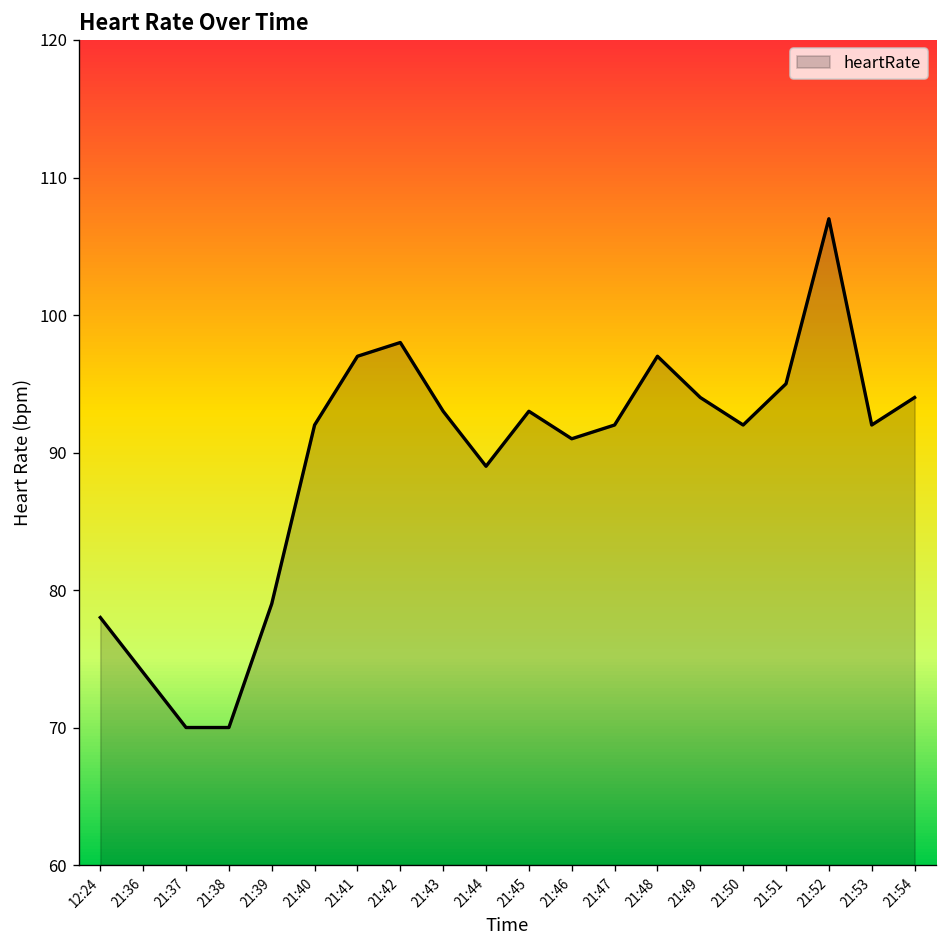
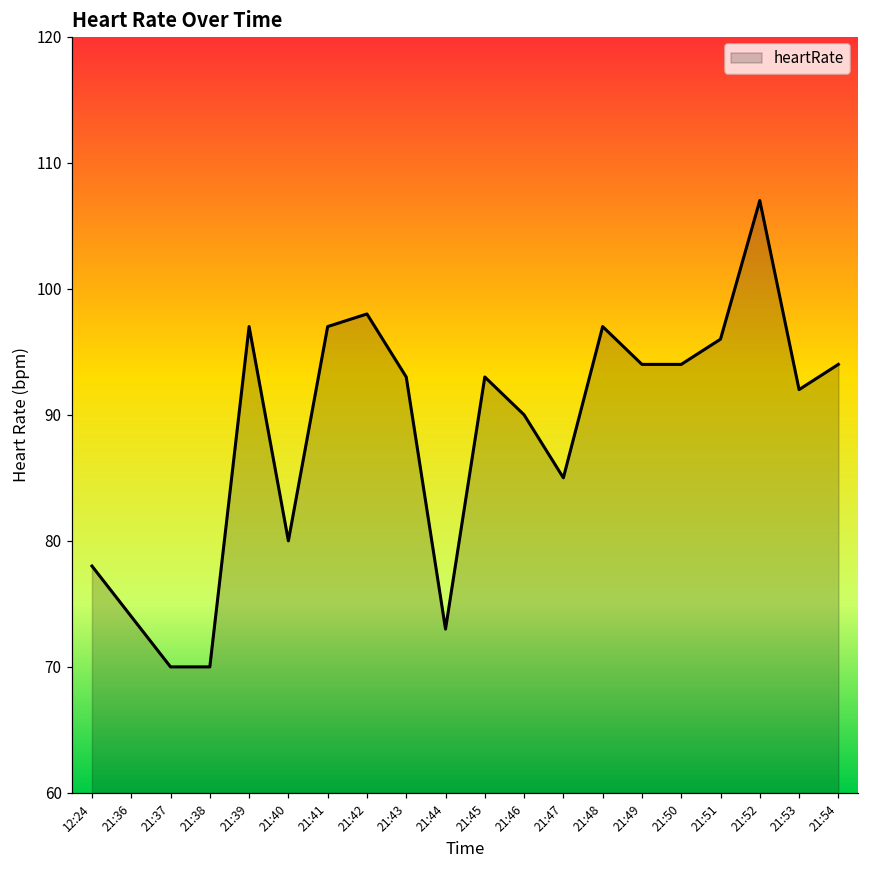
21:39: 79 -> 97
21:40: 92 -> 80
21:44: 89 -> 73
21:46: 91 -> 90
21:47: 92 -> 85
21:50: 92 -> 94
21:51: 95 -> 96
